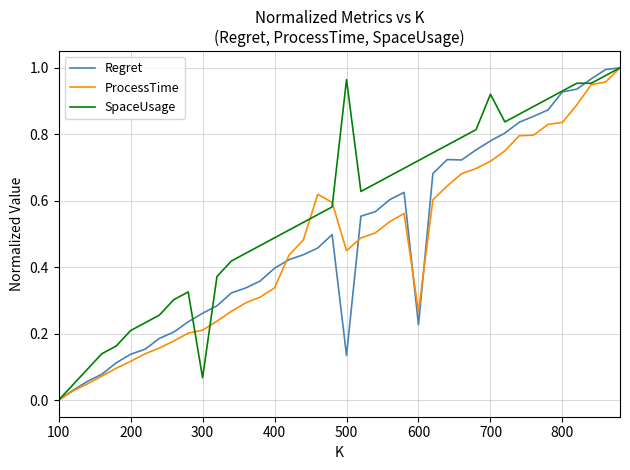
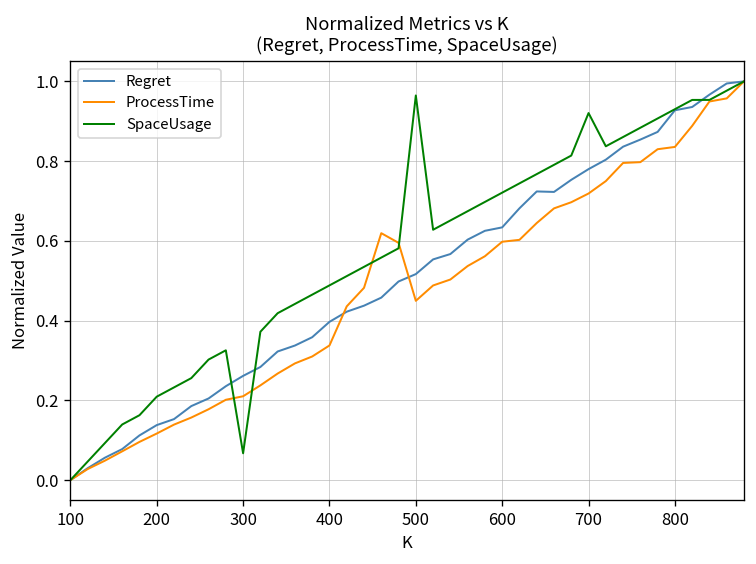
Regret, 500: 0.13 -> 0.52
Regret, 600: 0.23 -> 0.63
ProcessTime, 600: 0.27 -> 0.60
